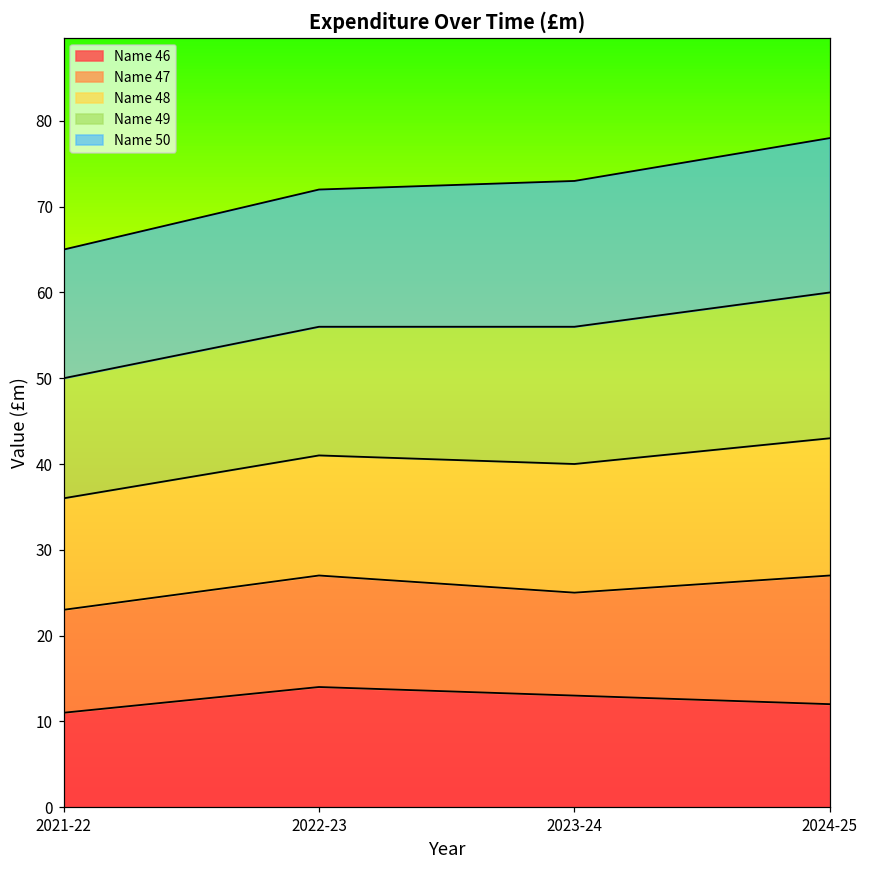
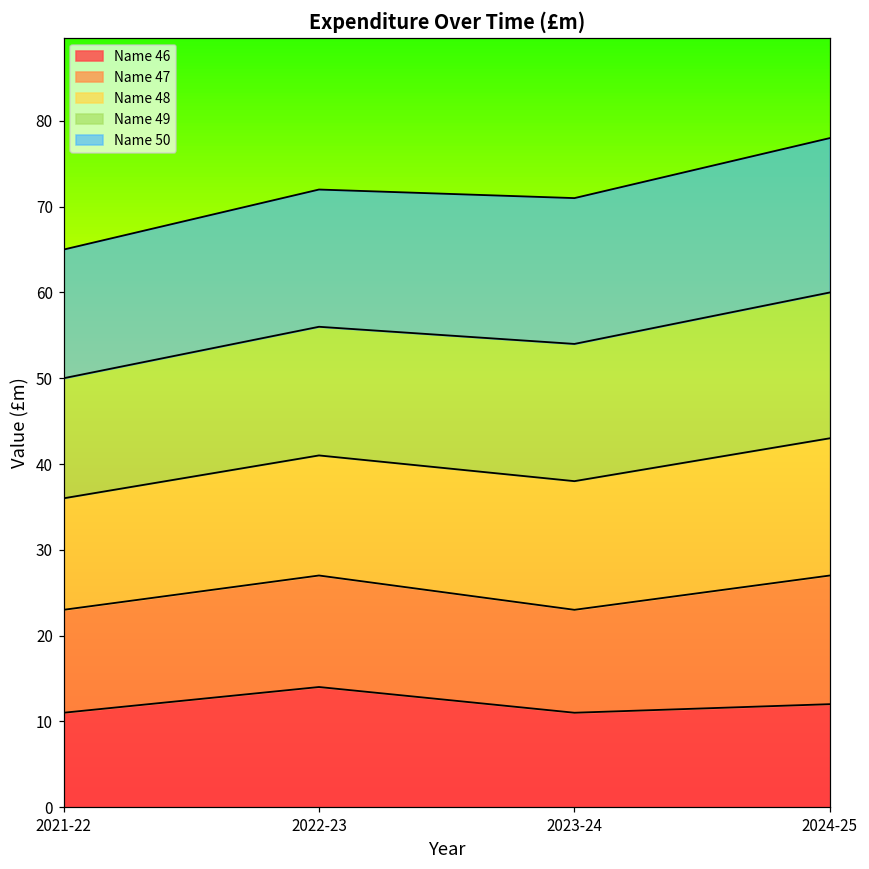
Name 46, 2023-24: 13 -> 11
